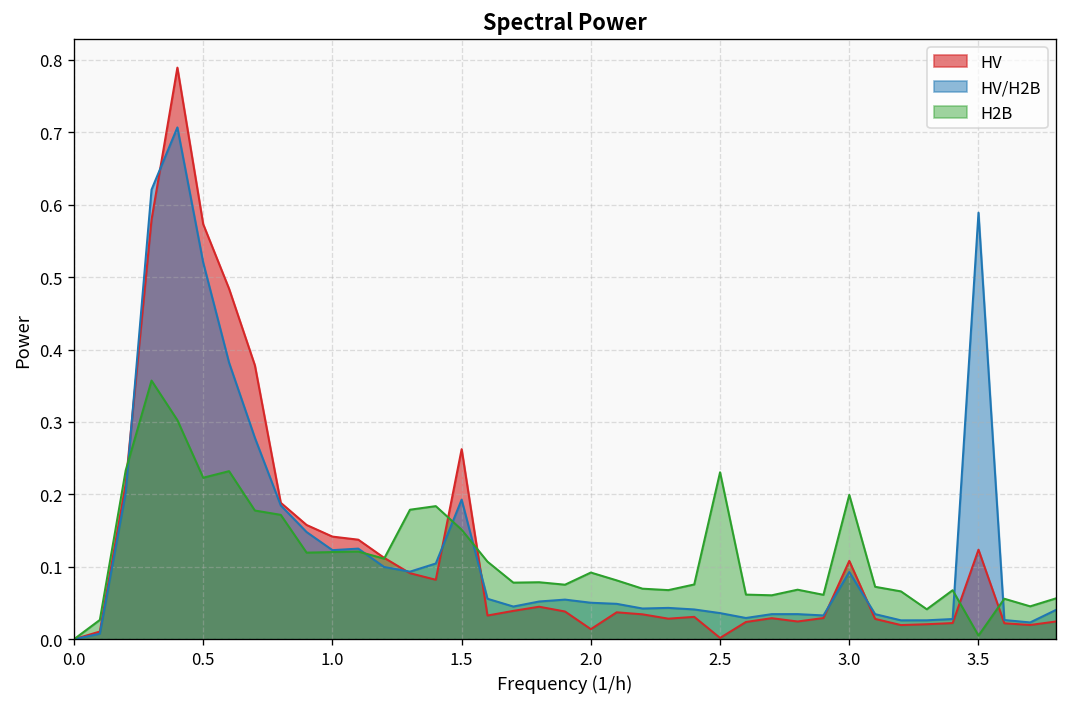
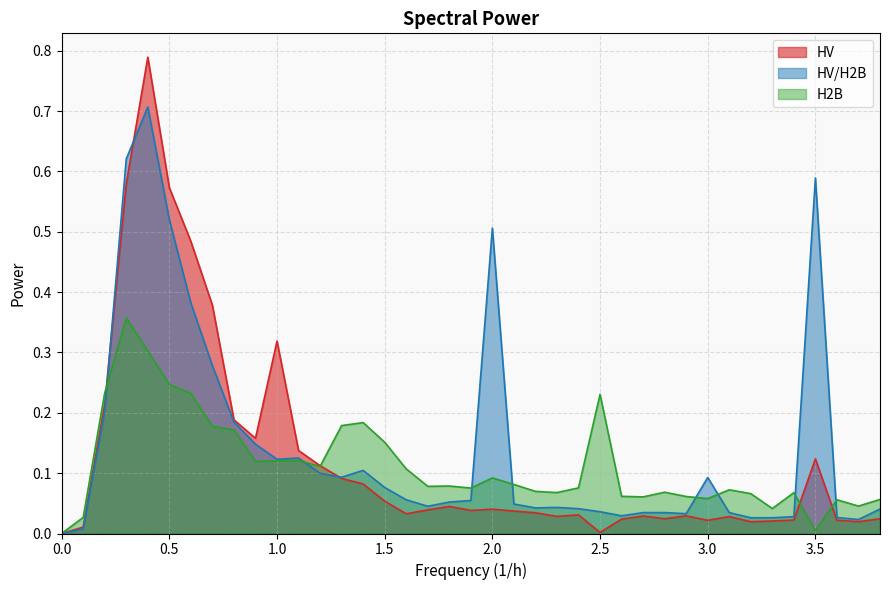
H2B, 0.5: 0.22 -> 0.25
HV, 1.0: 0.14 -> 0.32
HV, 1.5: 0.26 -> 0.05
HV/H2B, 1.5: 0.19 -> 0.08
HV, 2.0: 0.01 -> 0.04
HV/H2B, 2.0: 0.05 -> 0.51
HV, 3.0: 0.11 -> 0.02
H2B, 3.0: 0.20 -> 0.06
